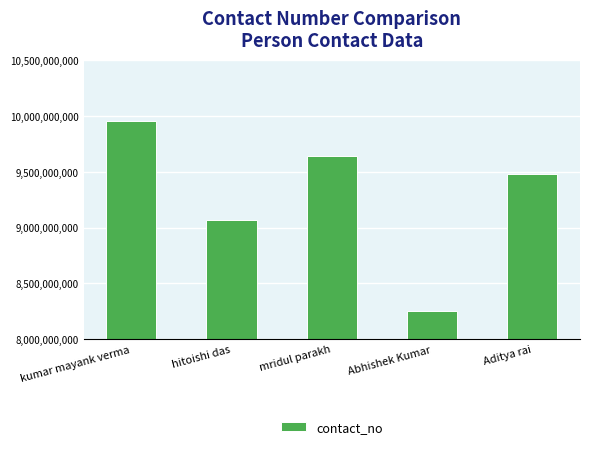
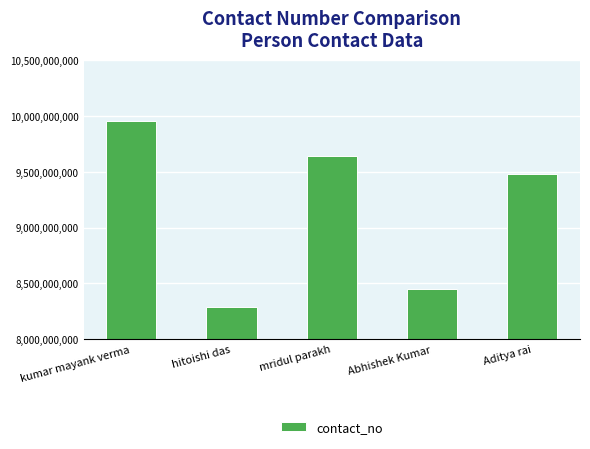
hitoishi das: 9,070,000,000 -> 8,290,000,000
Abhishek Kumar: 8,250,000,000 -> 8,450,000,000
